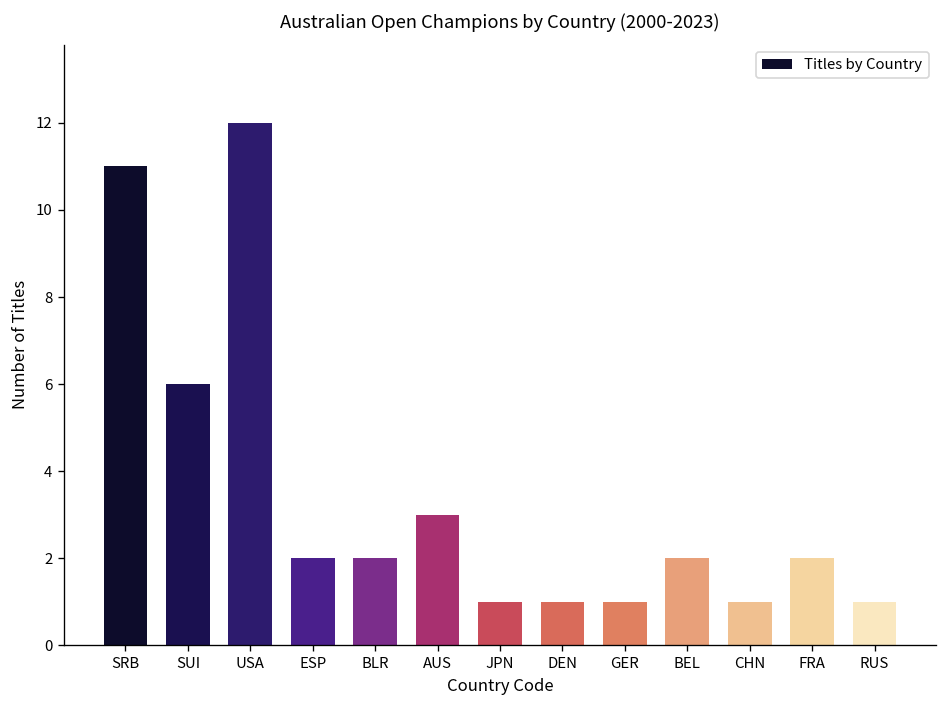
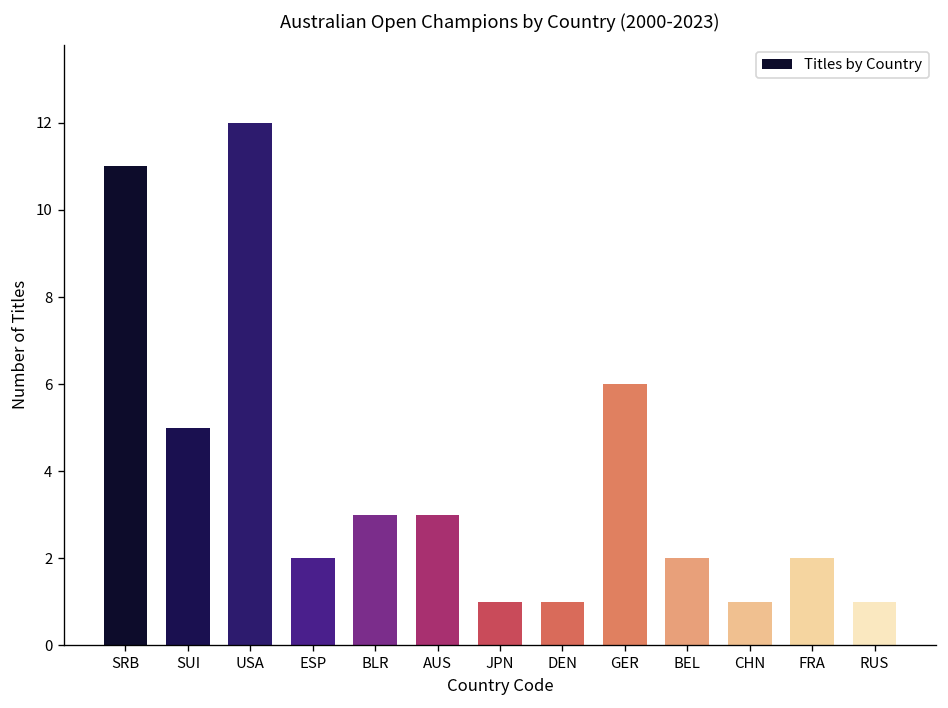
SUI: 6 -> 5
BLR: 2 -> 3
GER: 1 -> 6
